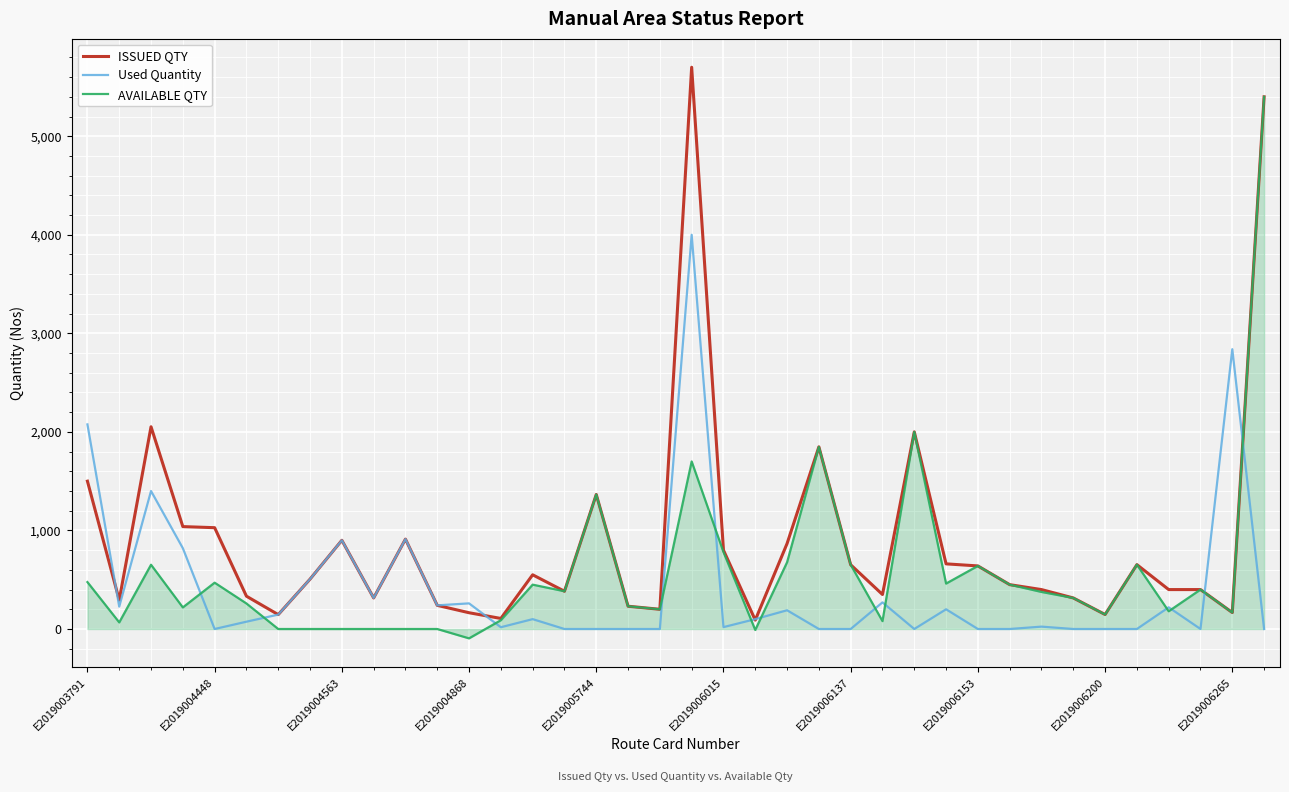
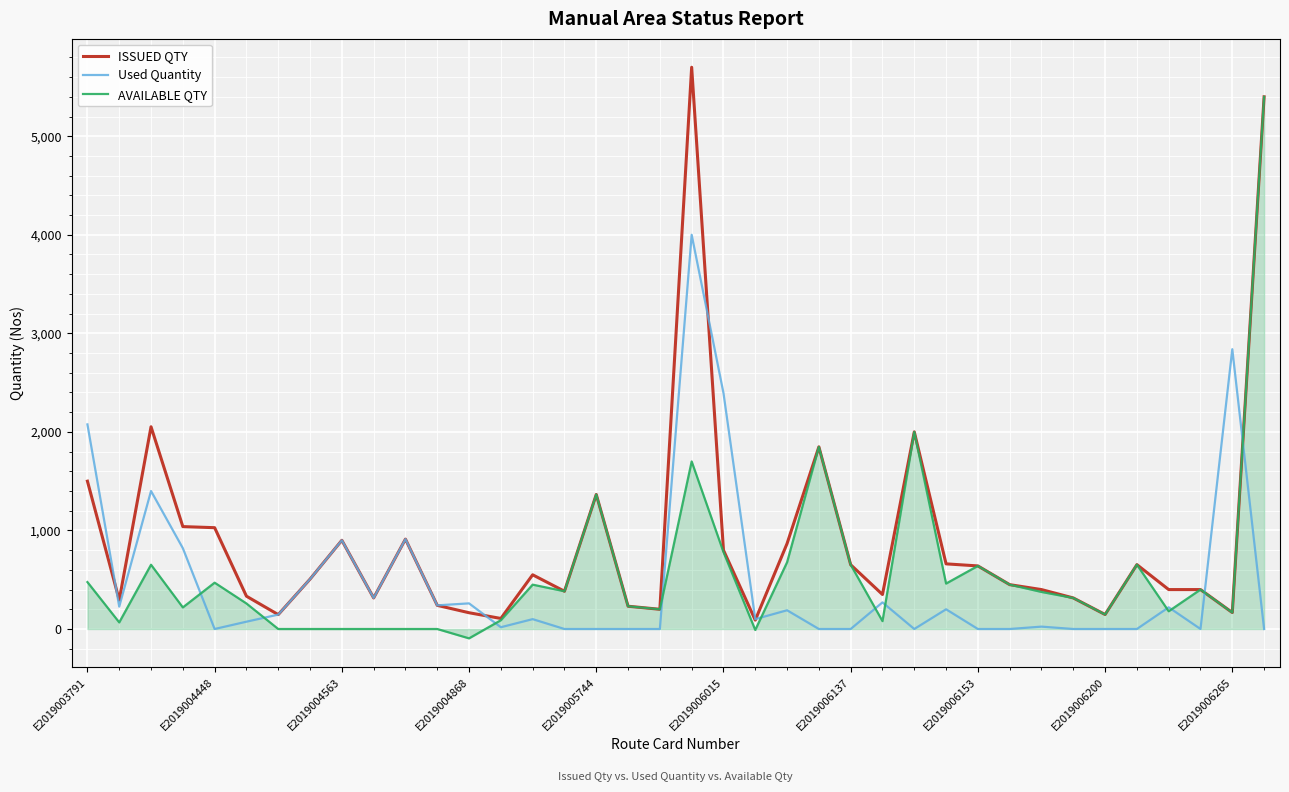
Used Quantity, E2019006015: 0 -> 2,400
